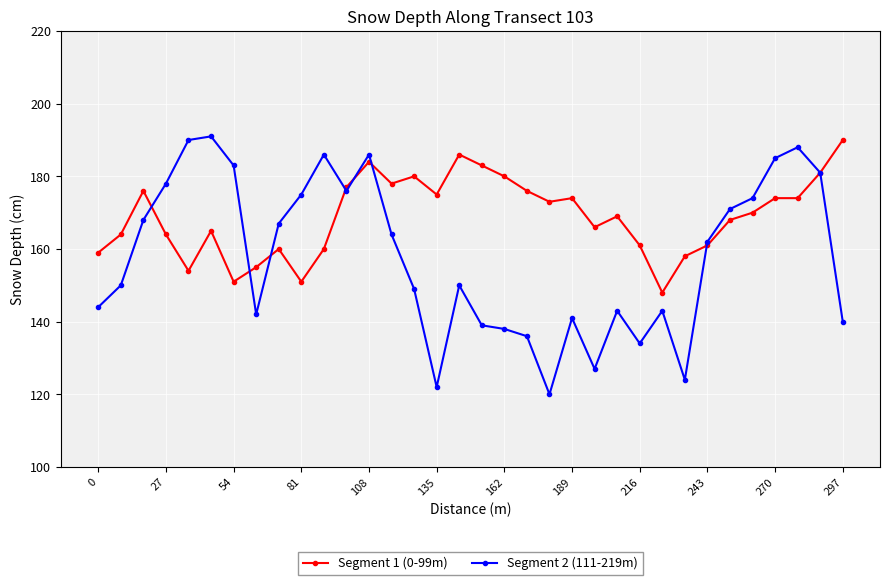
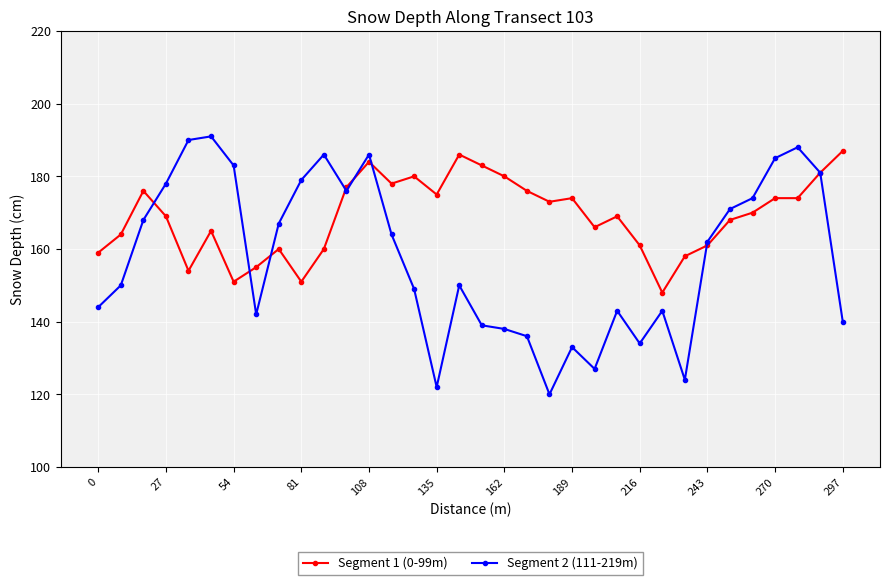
Segment 1 (0-99m), 27: 164 -> 169
Segment 2 (111-219m), 81: 175 -> 179
Segment 2 (111-219m), 189: 141 -> 133
Segment 1 (0-99m), 297: 190 -> 187
